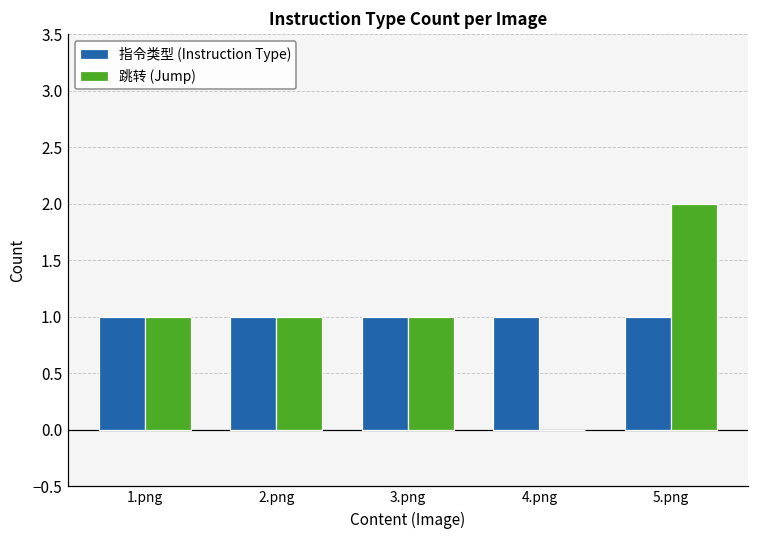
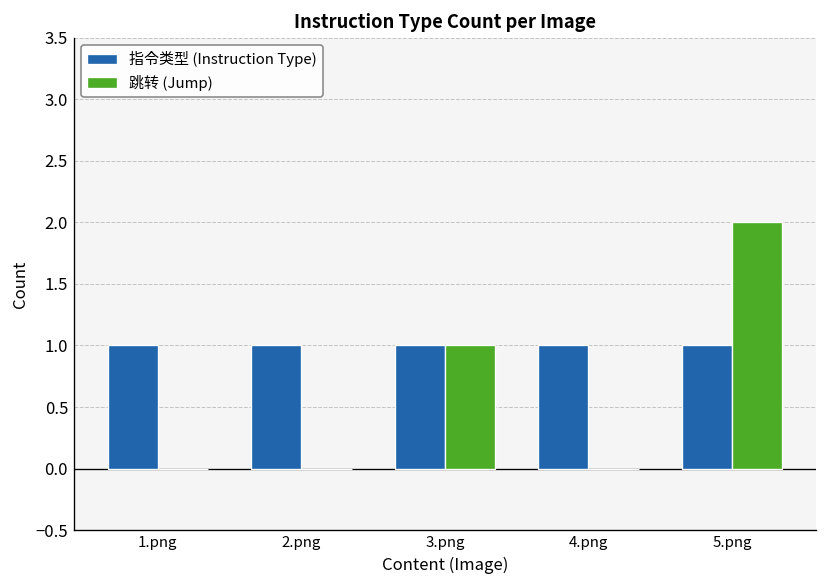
跳转 (Jump), 1.png: 1 -> 0
跳转 (Jump), 2.png: 1 -> 0
